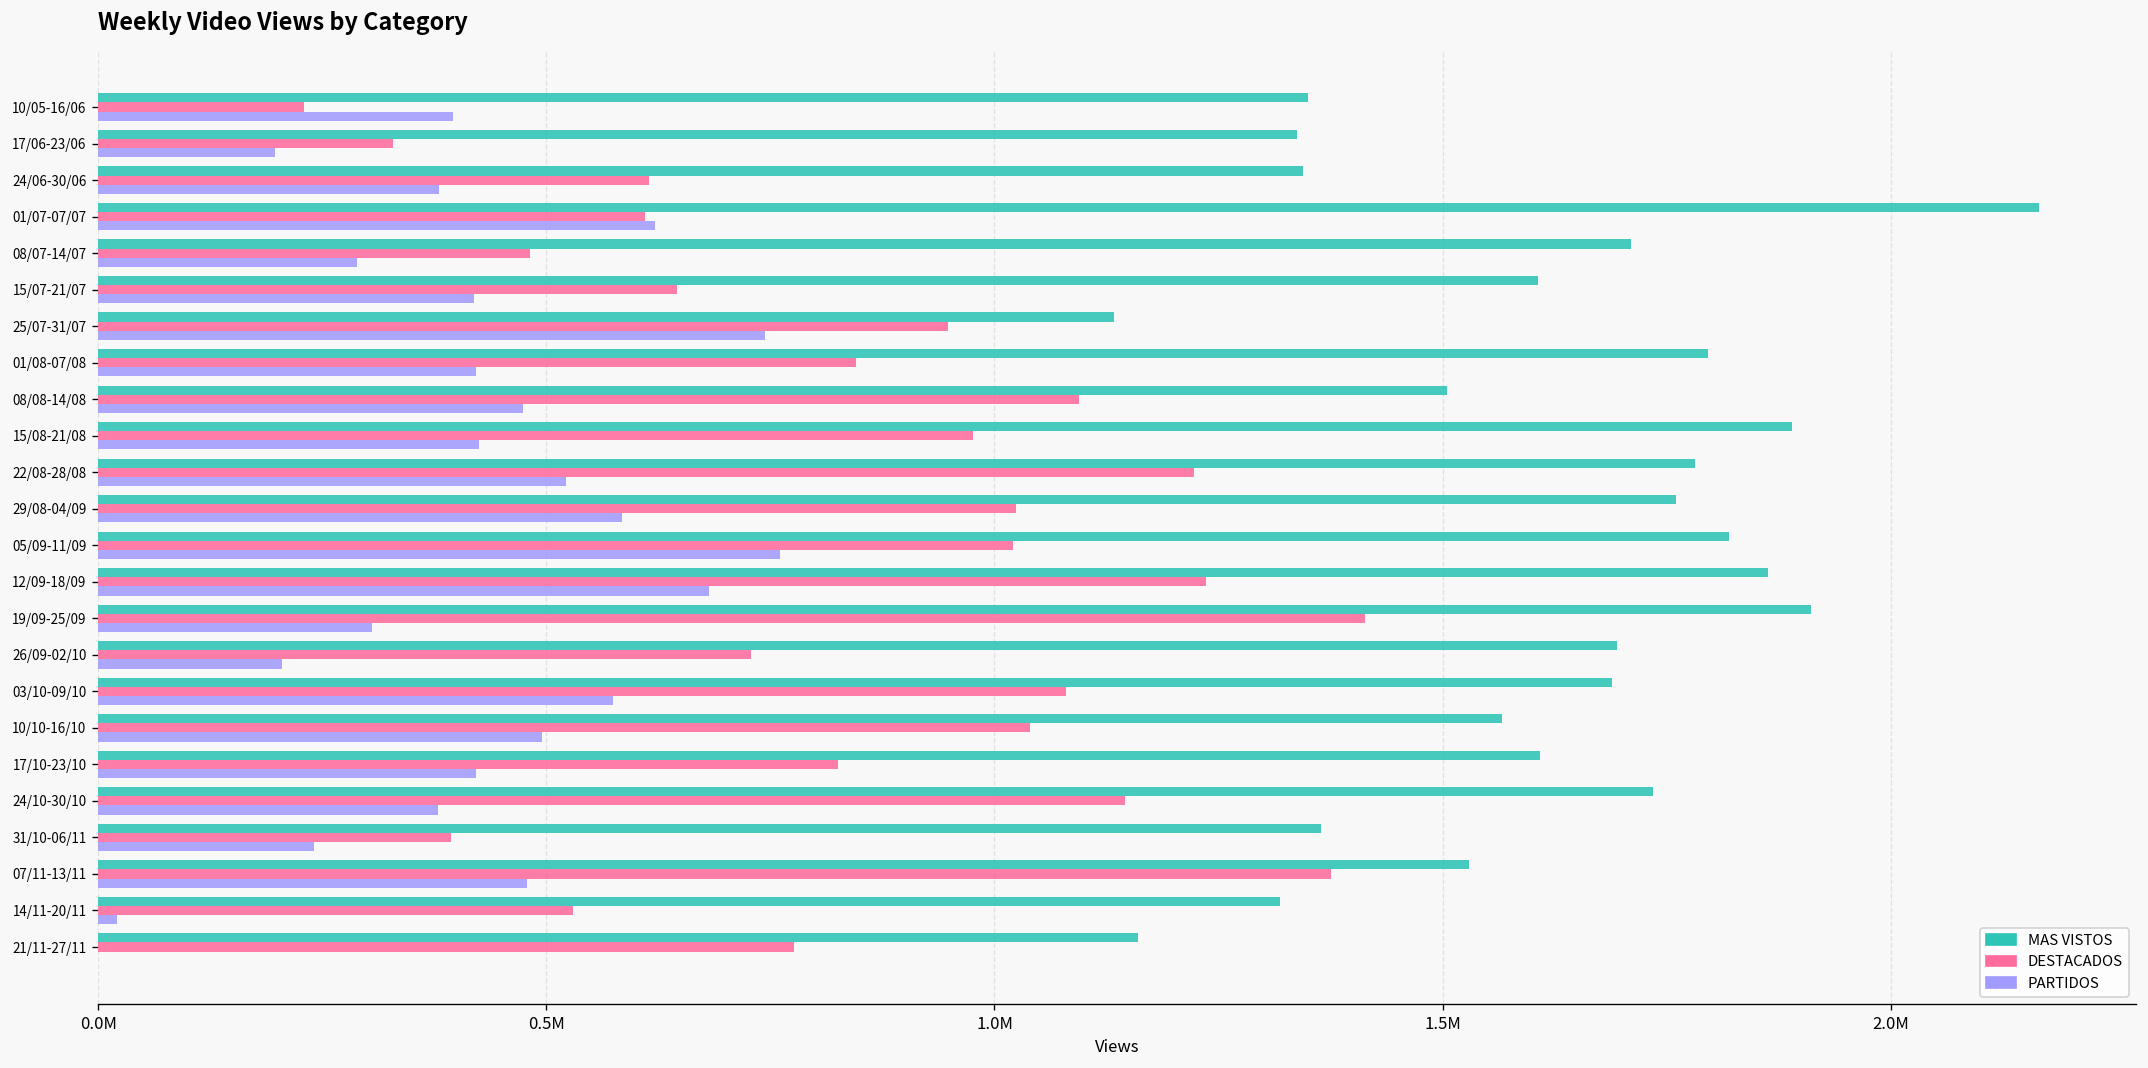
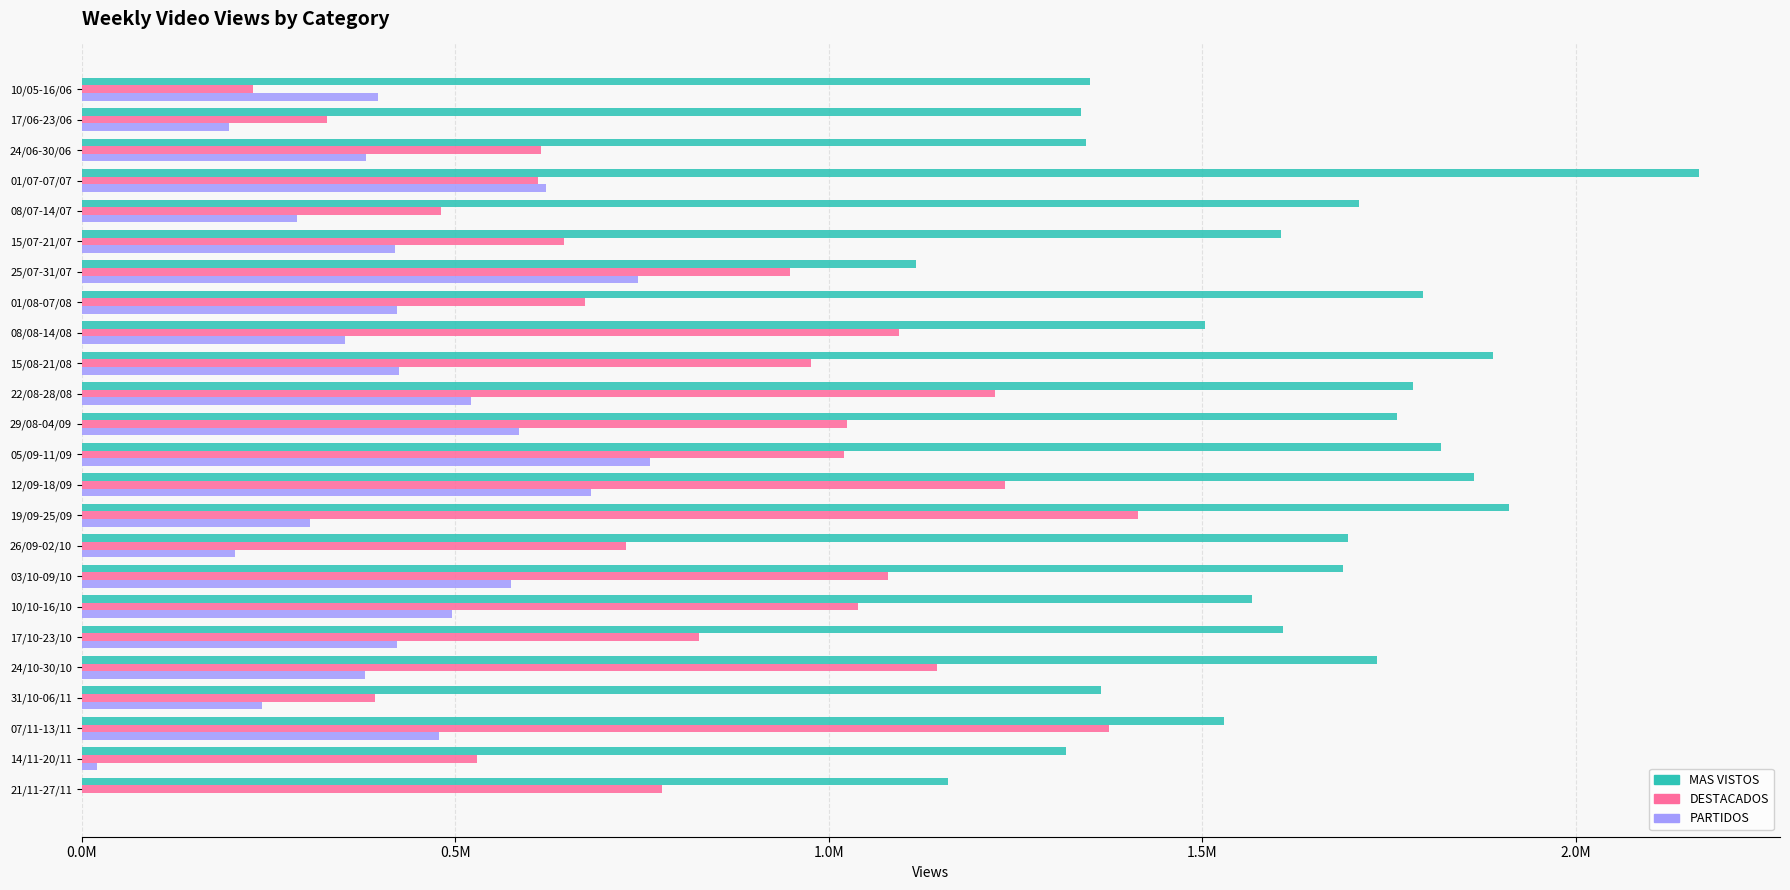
MAS VISTOS, 25/07-31/07: 1130000 -> 1120000
DESTACADOS, 01/08-07/08: 850000 -> 670000
PARTIDOS, 08/08-14/08: 470000 -> 350000
